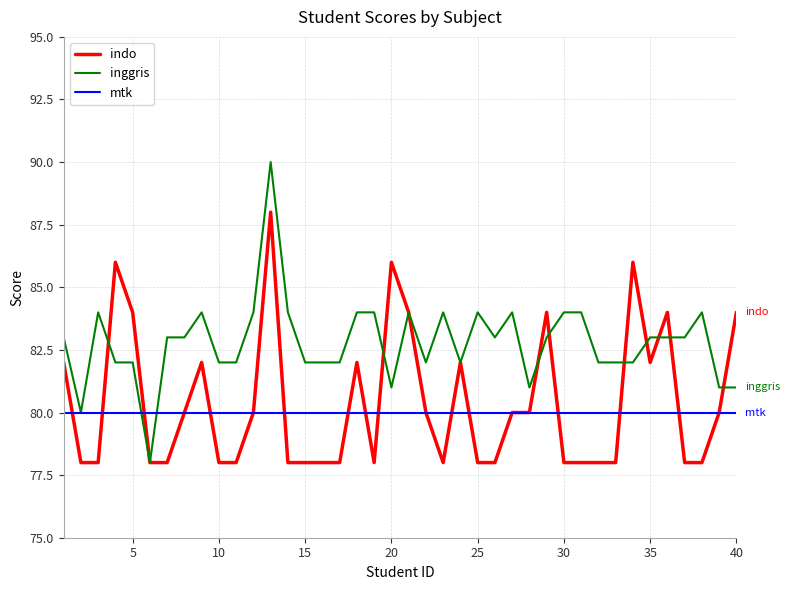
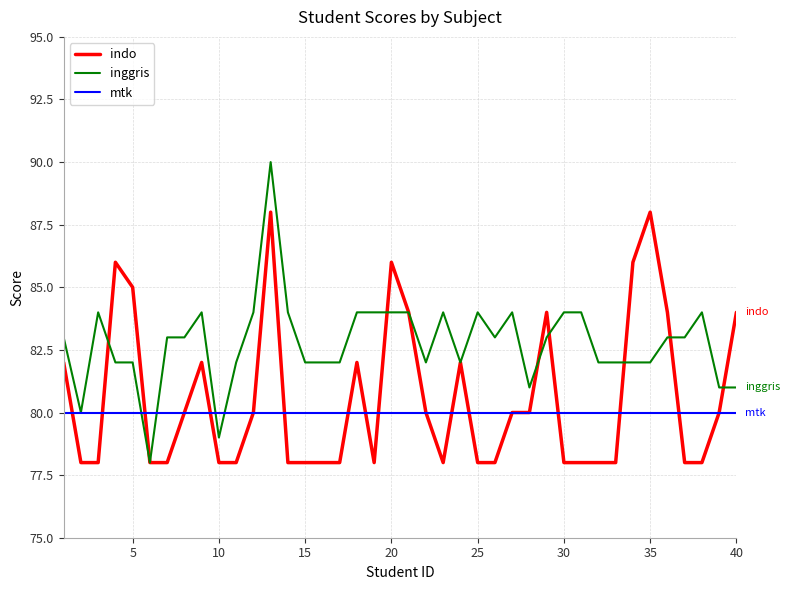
indo, 5: 84 -> 85
inggris, 10: 82 -> 79
inggris, 20: 81 -> 84
indo, 35: 82 -> 88
inggris, 35: 83 -> 82
